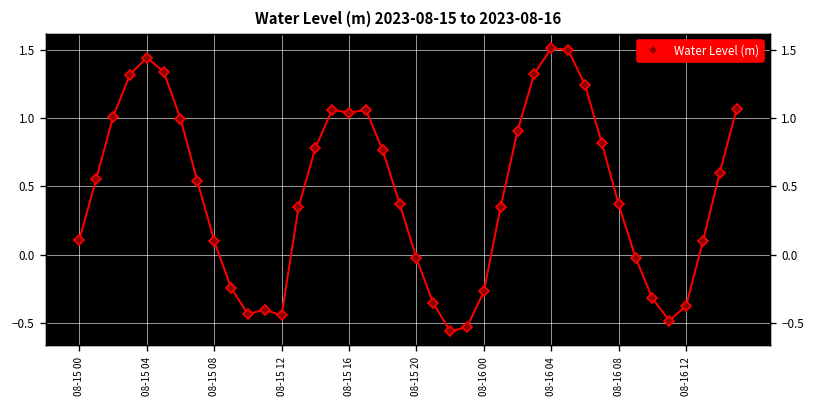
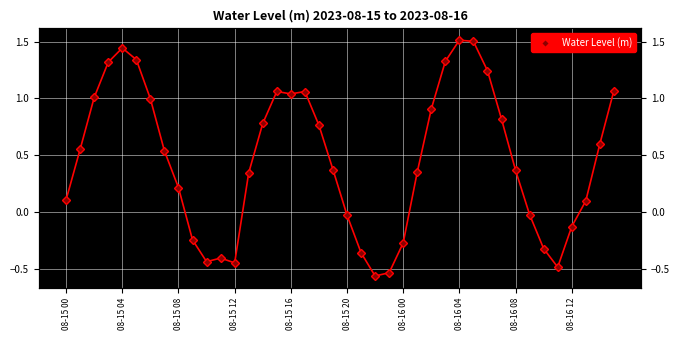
08-15 08: 0.10 -> 0.22
08-16 12: -0.38 -> -0.13
